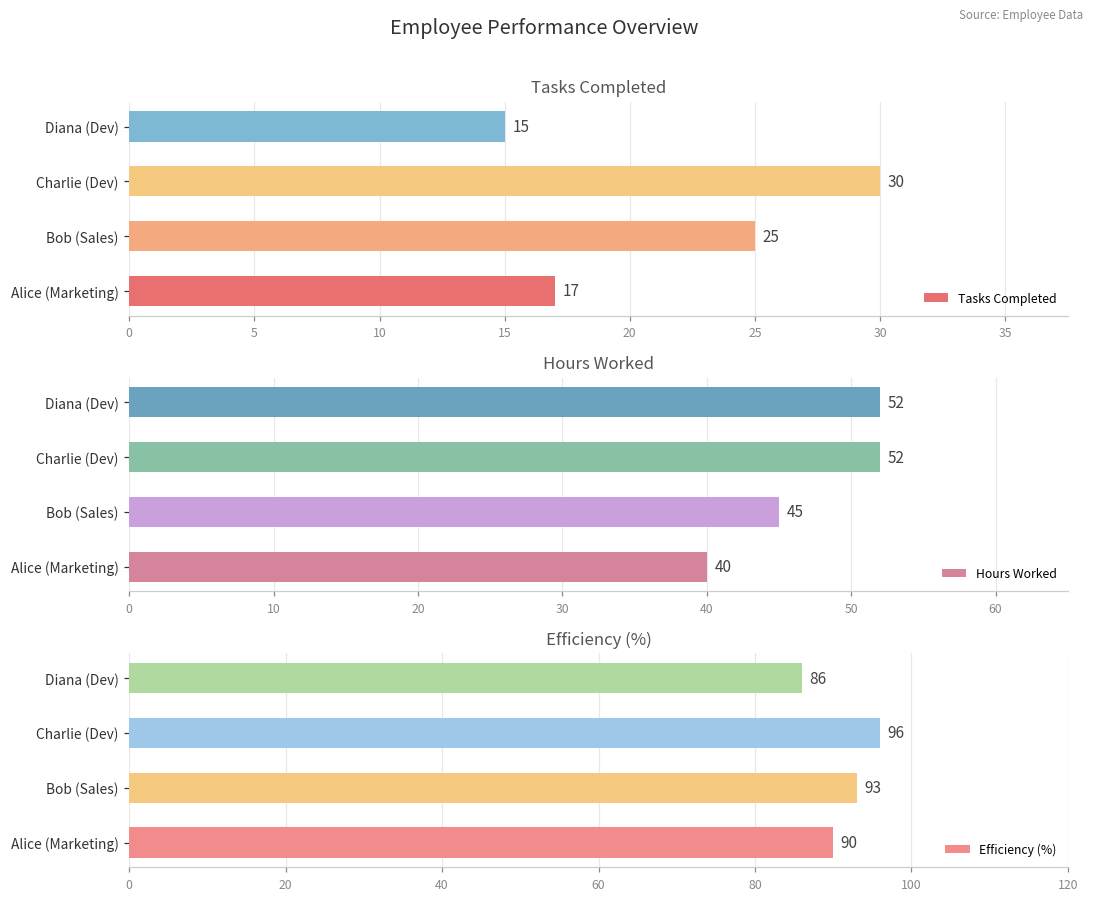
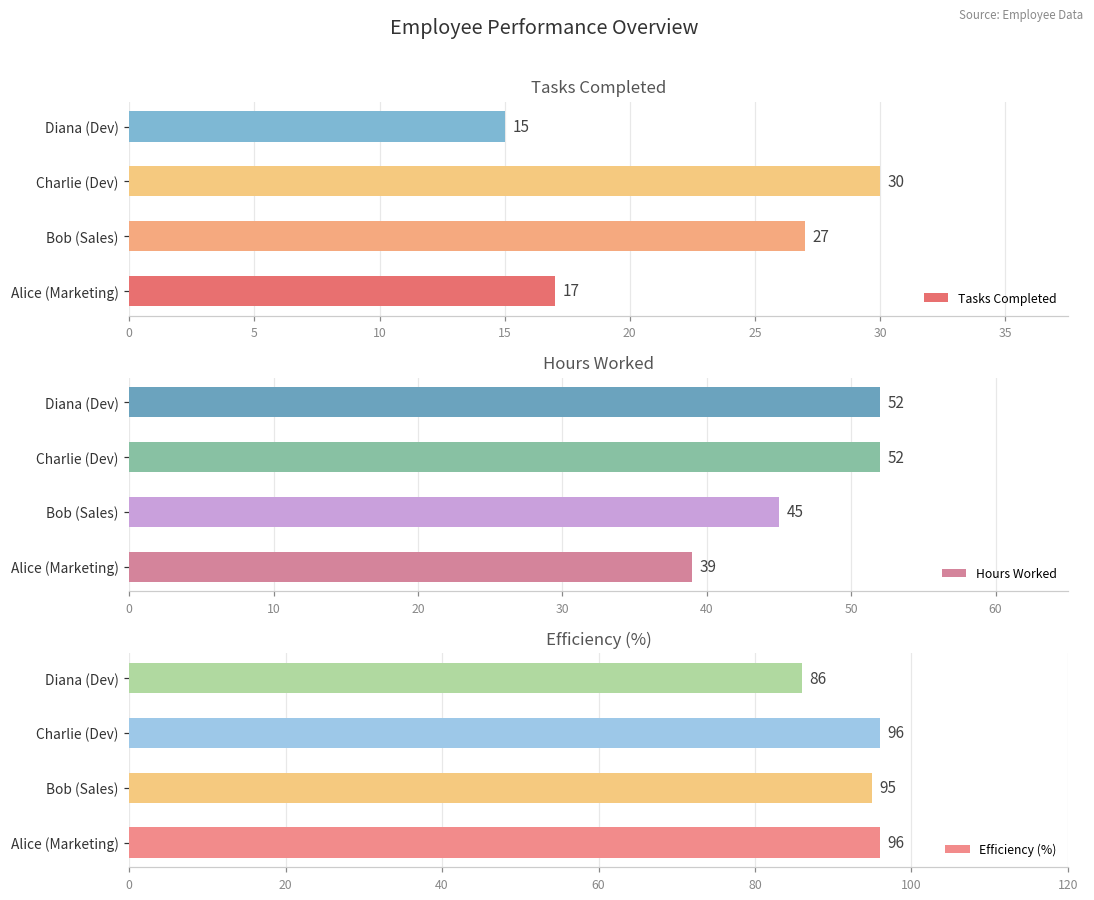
Tasks Completed, Bob (Sales): 25 -> 27
Hours Worked, Alice (Marketing): 40 -> 39
Efficiency (%), Bob (Sales): 93 -> 95
Efficiency (%), Alice (Marketing): 90 -> 96
